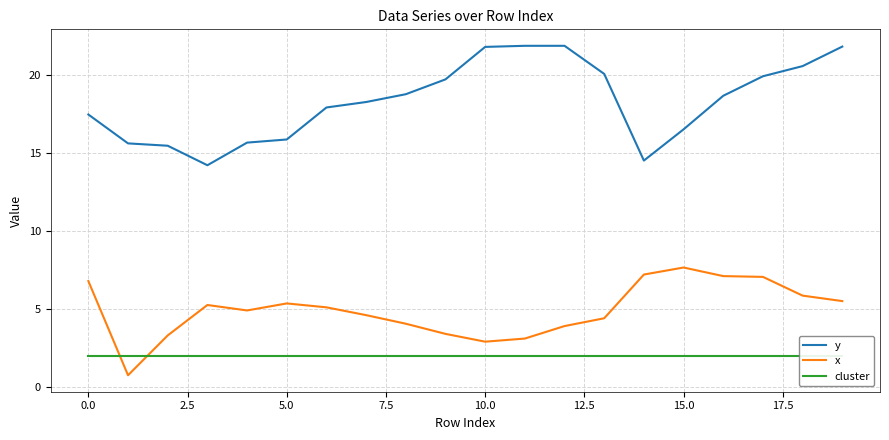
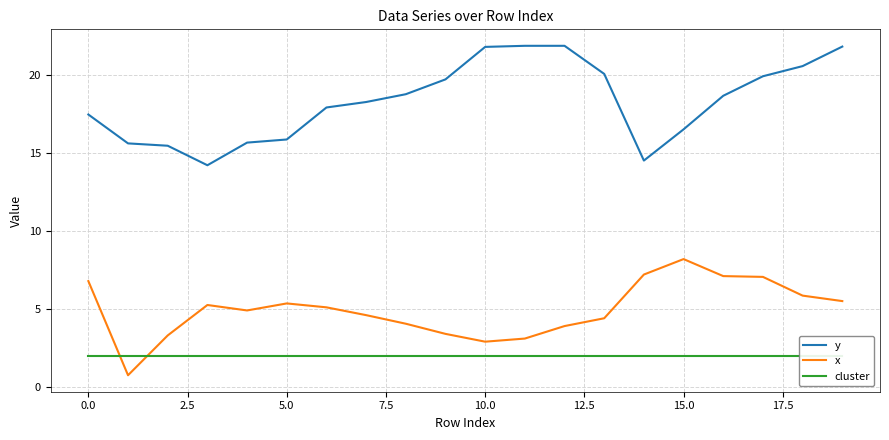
x, 15.0: 7.7 -> 8.2
